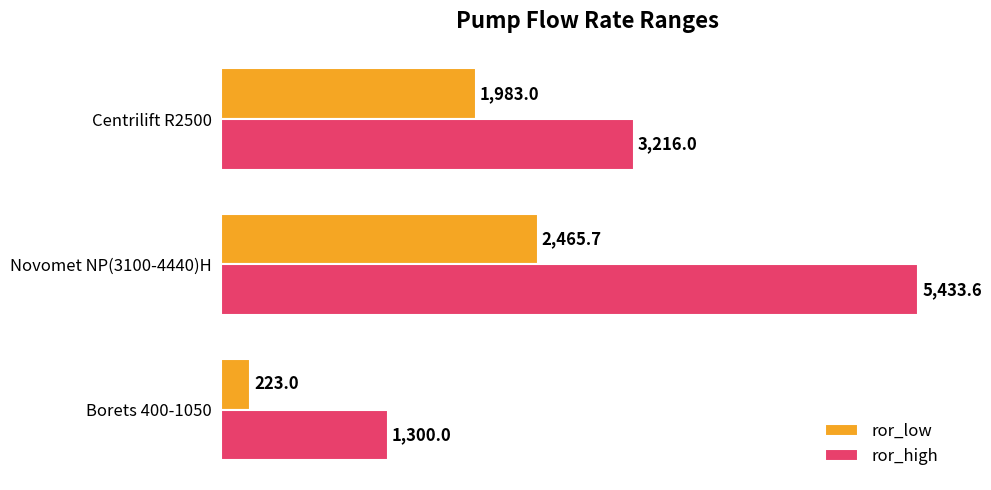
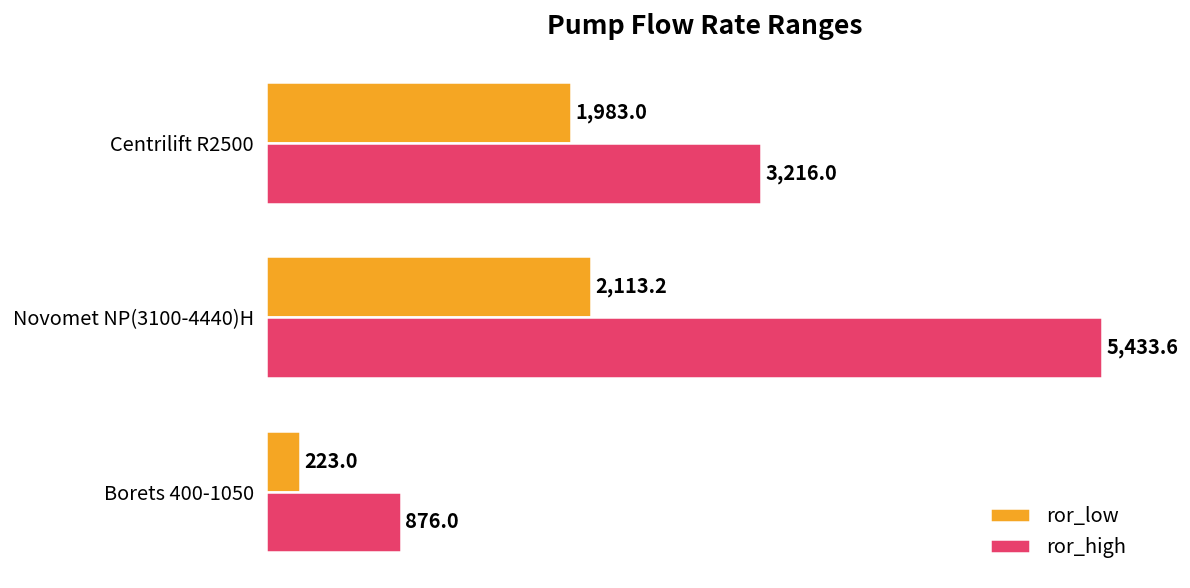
ror_low, Novomet NP(3100-4440)H: 2,465.7 -> 2,113.2
ror_high, Borets 400-1050: 1,300.0 -> 876.0
